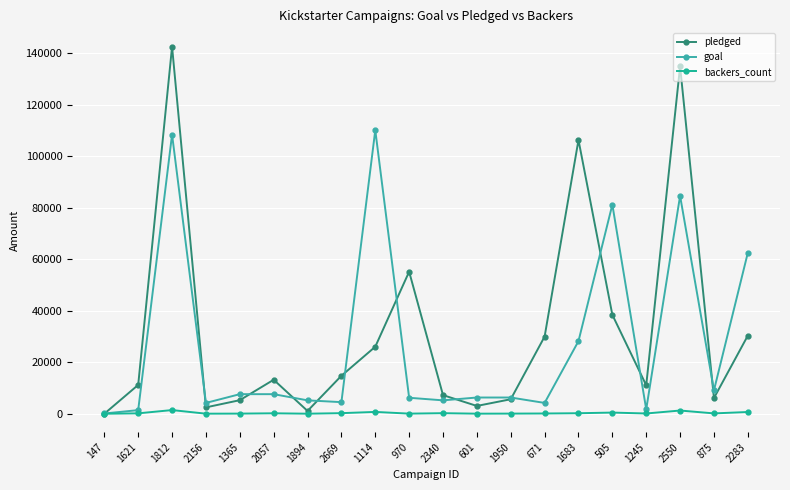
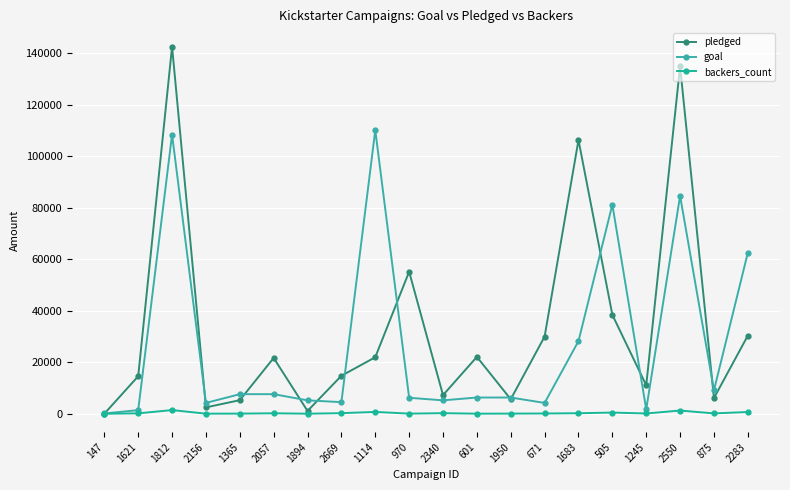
pledged, 1621: 11000 -> 15000
pledged, 2057: 13000 -> 22000
pledged, 1114: 26000 -> 22000
pledged, 601: 3000 -> 22000
